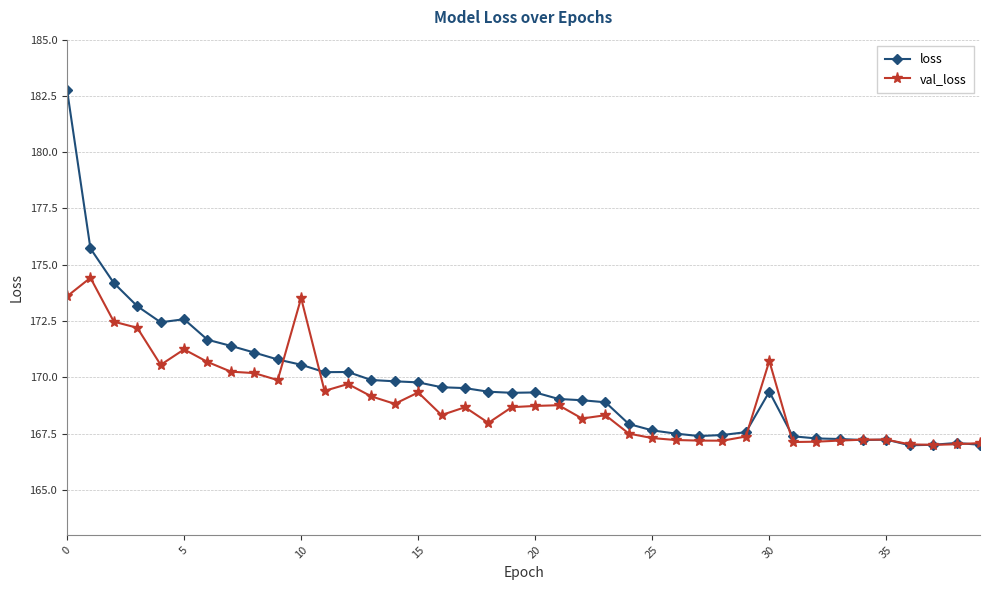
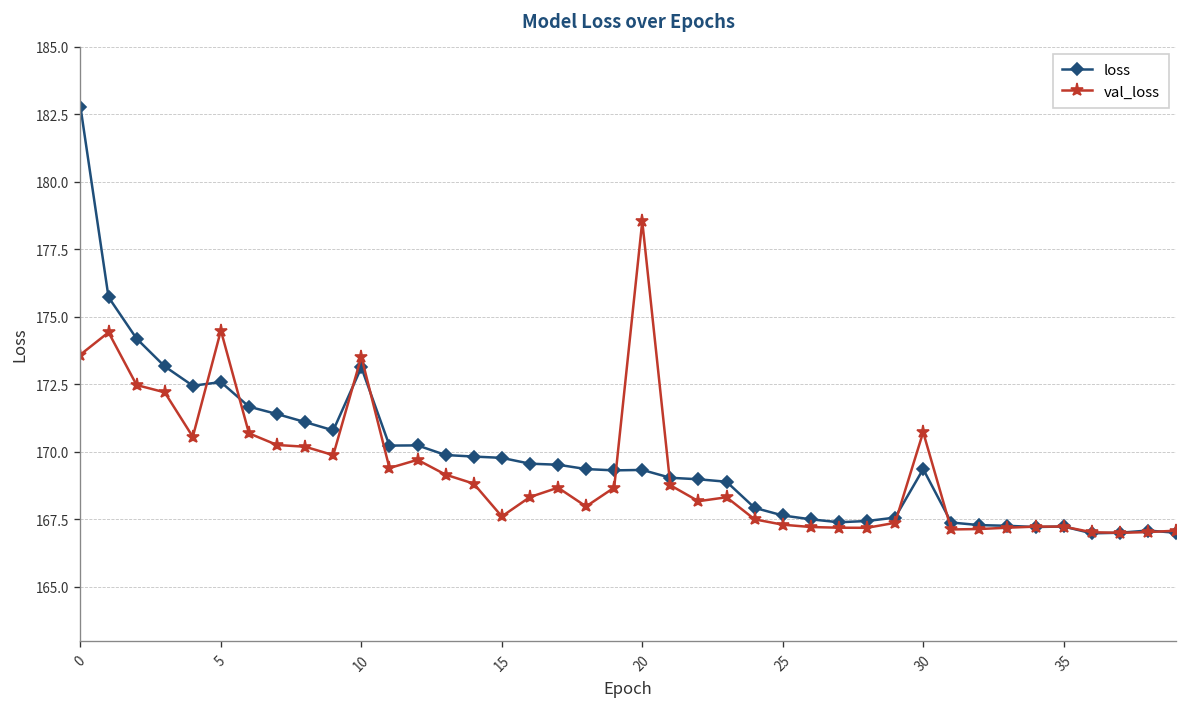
val_loss, 5: 171.2 -> 174.5
loss, 10: 170.6 -> 173.1
val_loss, 15: 169.3 -> 167.6
val_loss, 20: 168.7 -> 178.5
